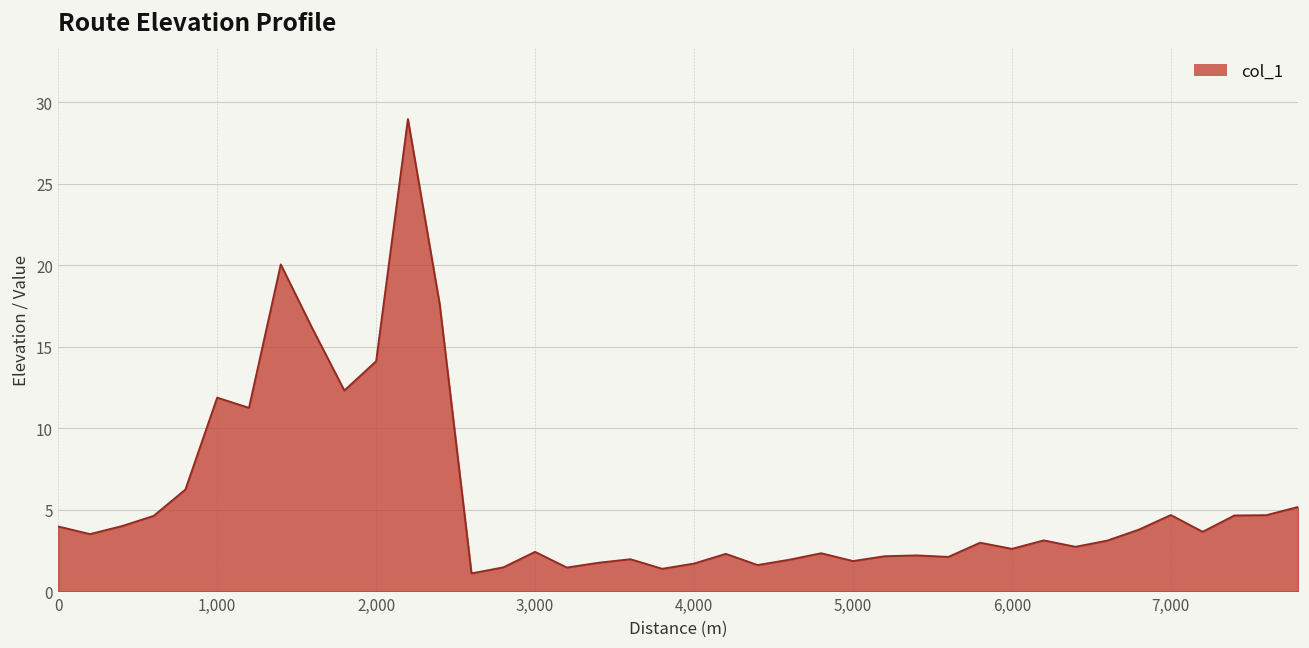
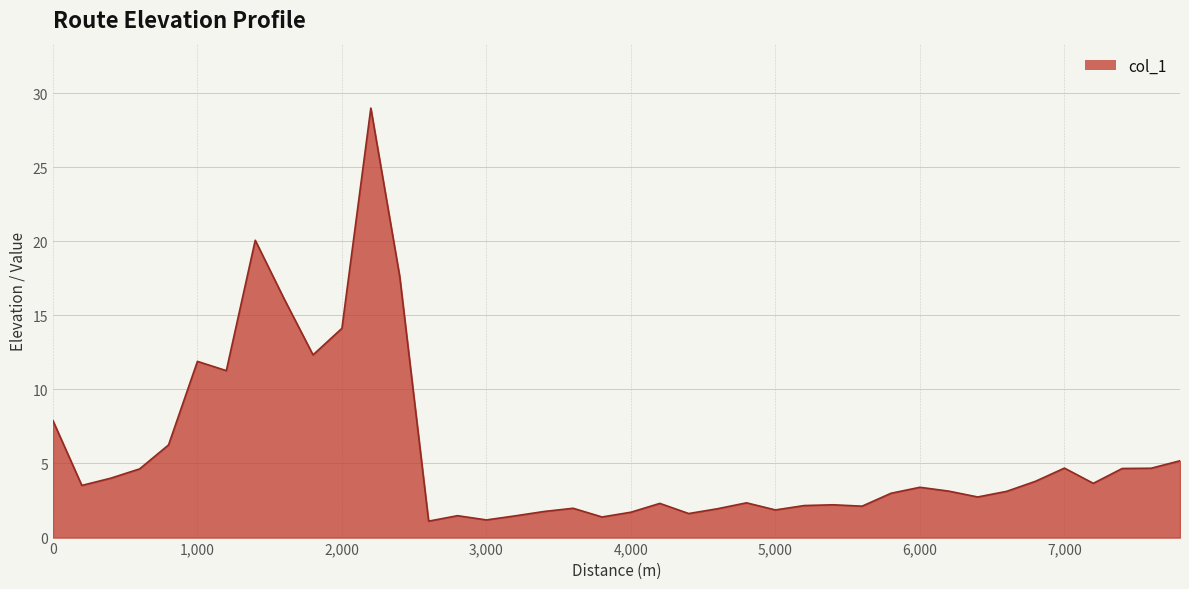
0: 4.0 -> 7.9
3,000: 2.4 -> 1.2
6,000: 2.6 -> 3.4
